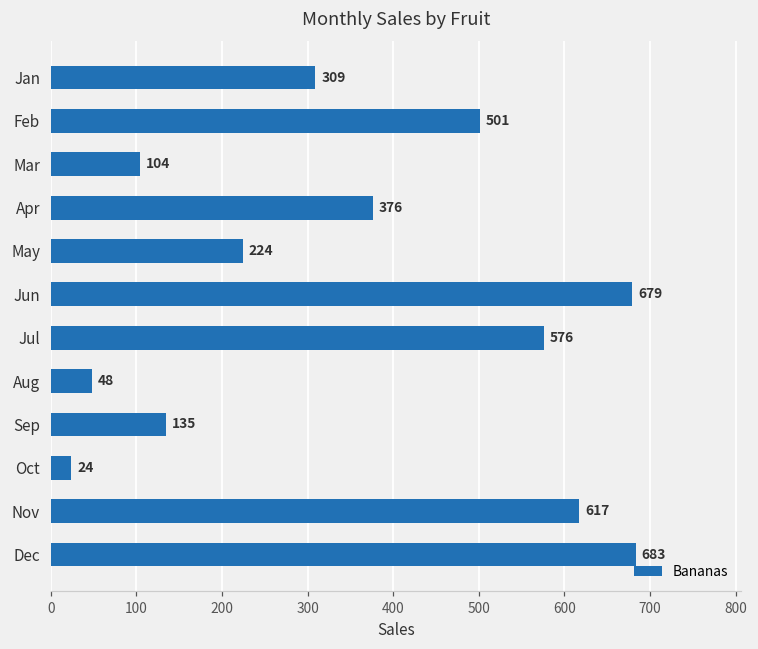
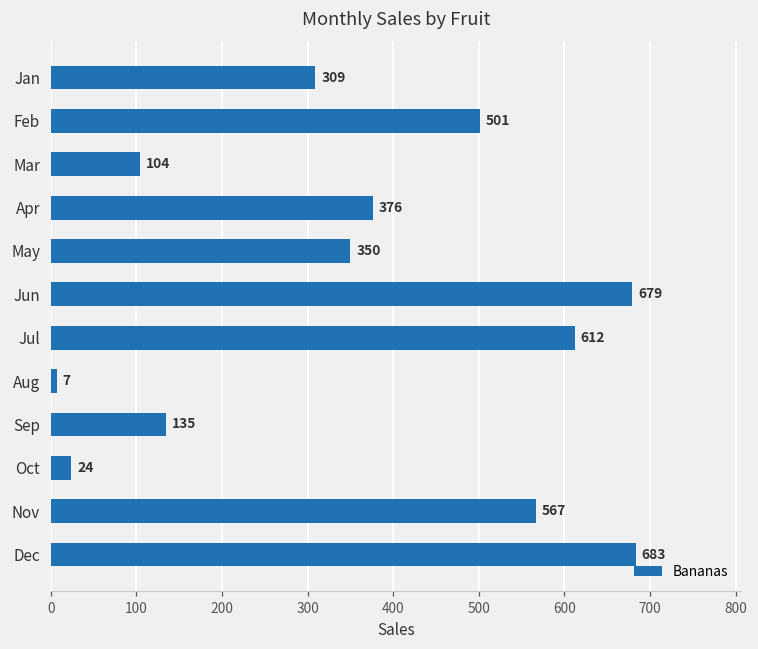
May: 224 -> 350
Jul: 576 -> 612
Aug: 48 -> 7
Nov: 617 -> 567
